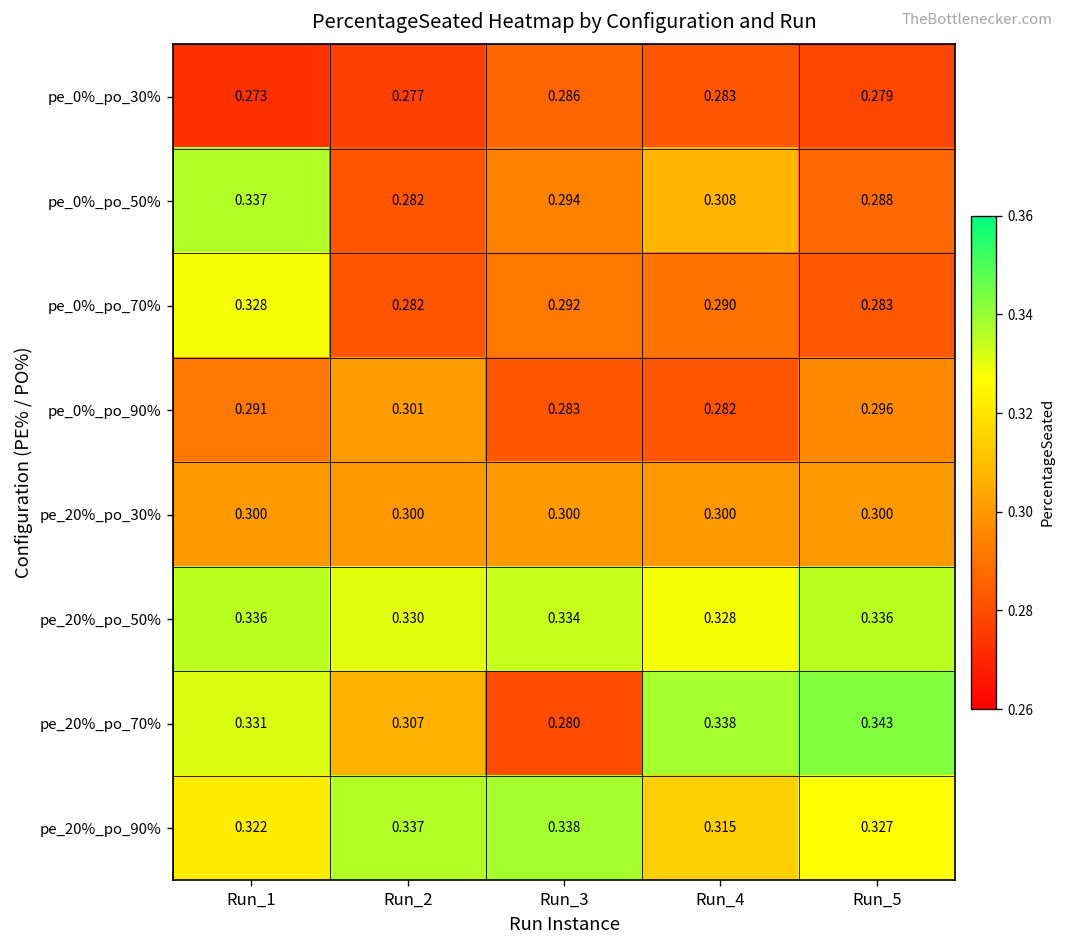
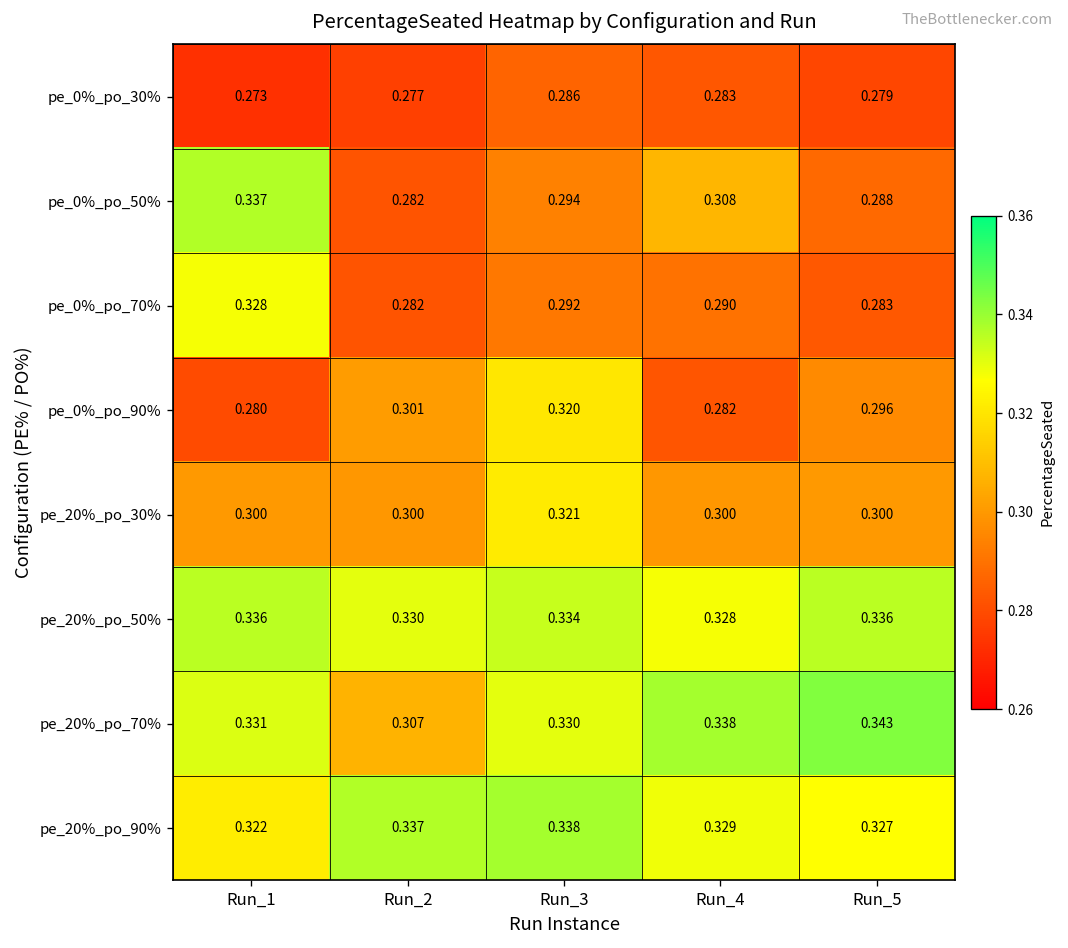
pe_0%_po_90%, Run_1: 0.291 -> 0.280
pe_0%_po_90%, Run_3: 0.283 -> 0.320
pe_20%_po_30%, Run_3: 0.300 -> 0.321
pe_20%_po_70%, Run_3: 0.280 -> 0.330
pe_20%_po_90%, Run_4: 0.315 -> 0.329
